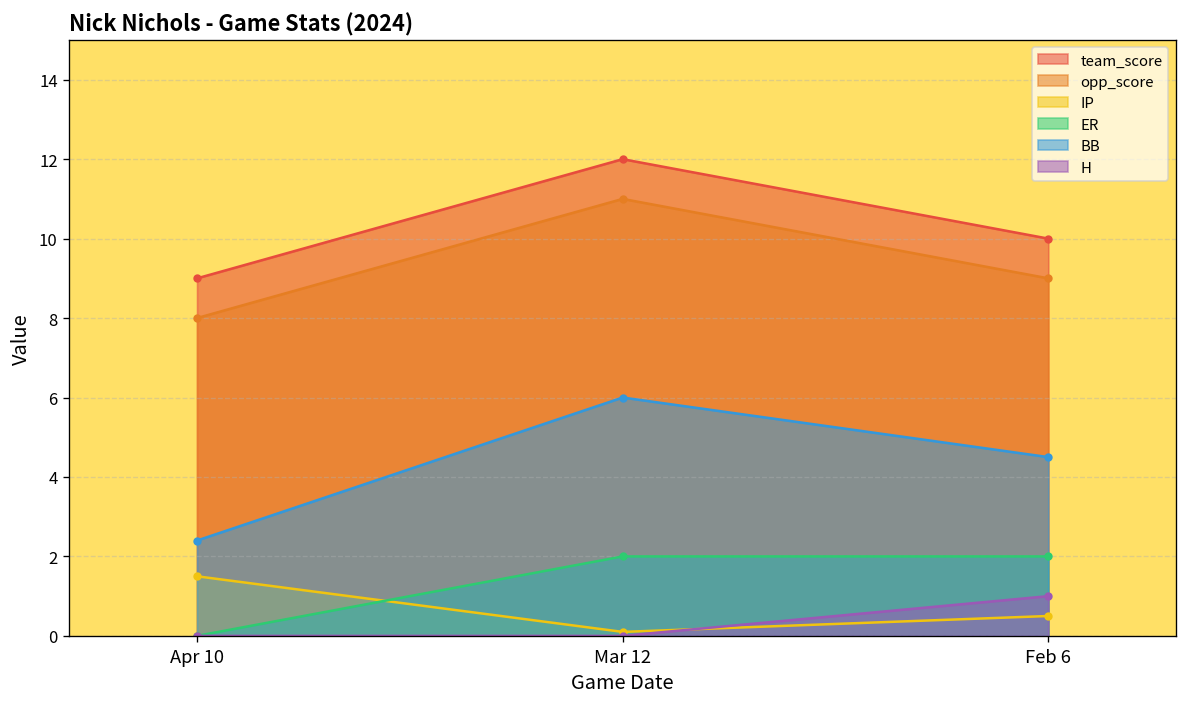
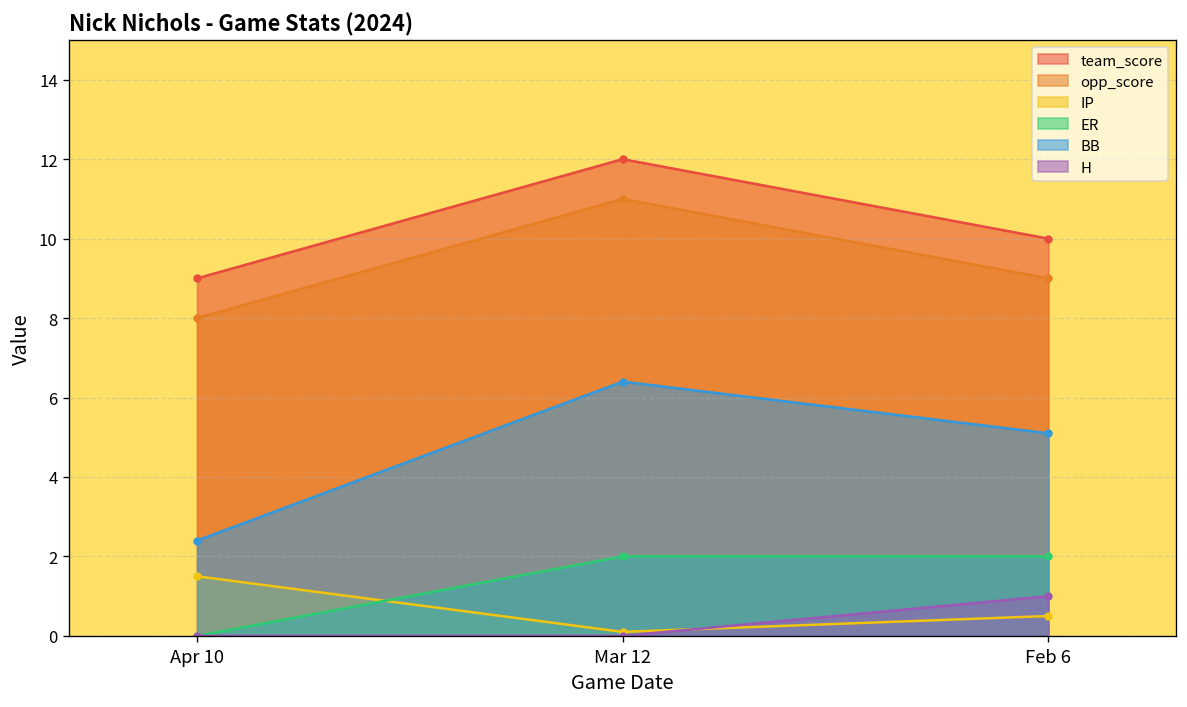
BB, Mar 12: 6.0 -> 6.4
BB, Feb 6: 4.5 -> 5.1
